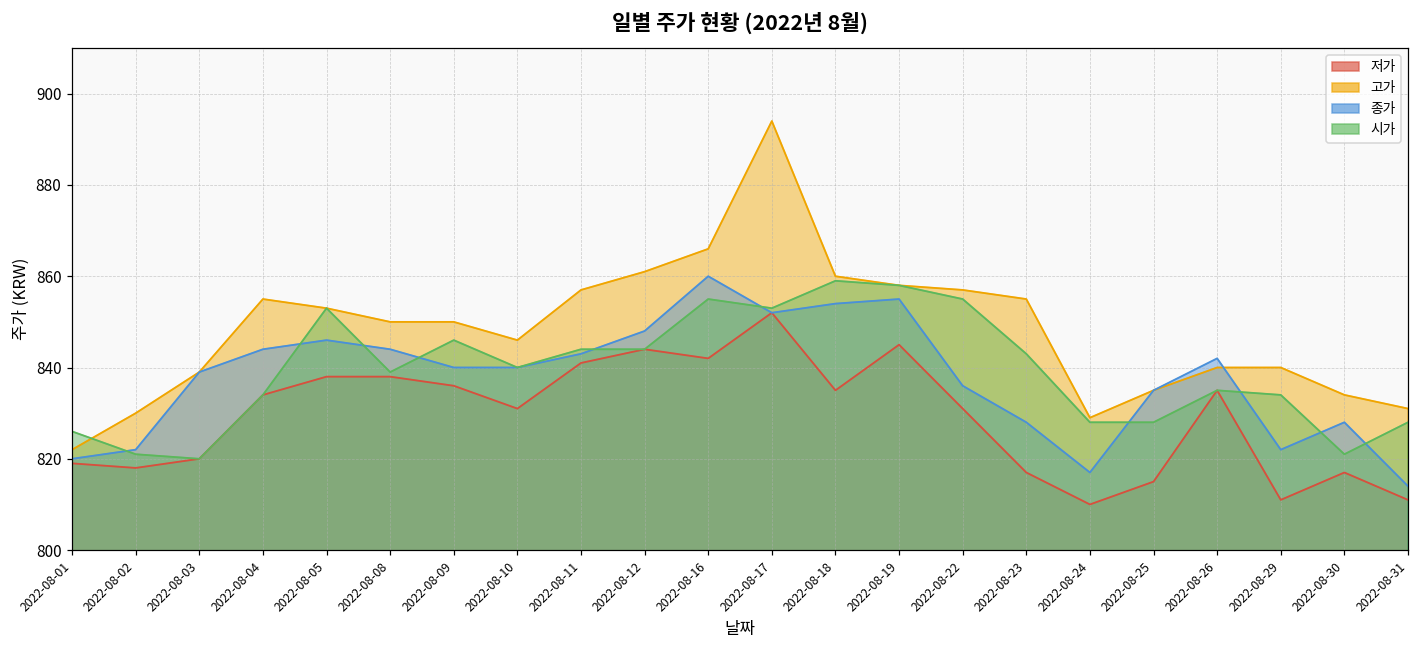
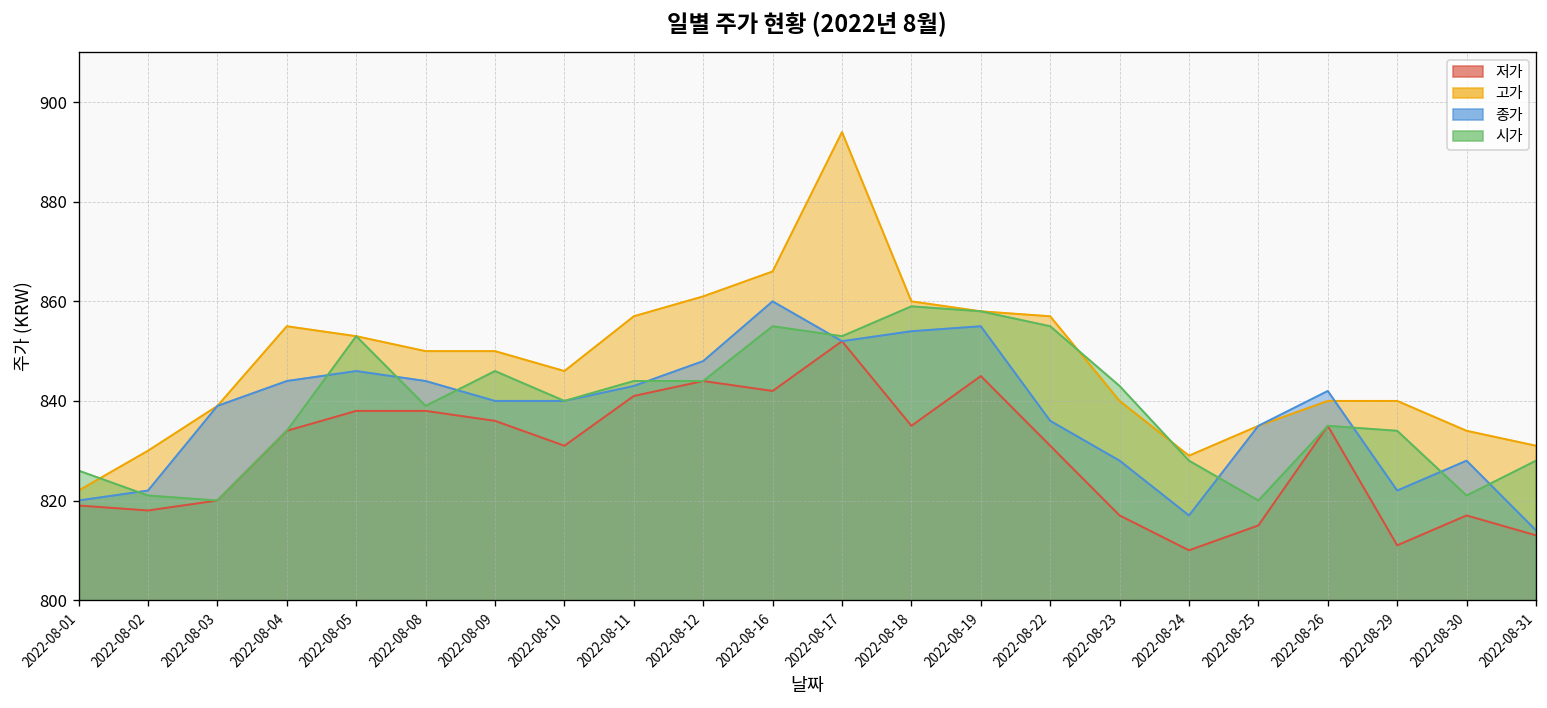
고가, 2022-08-23: 855 -> 840
시가, 2022-08-25: 828 -> 820
저가, 2022-08-31: 811 -> 813
